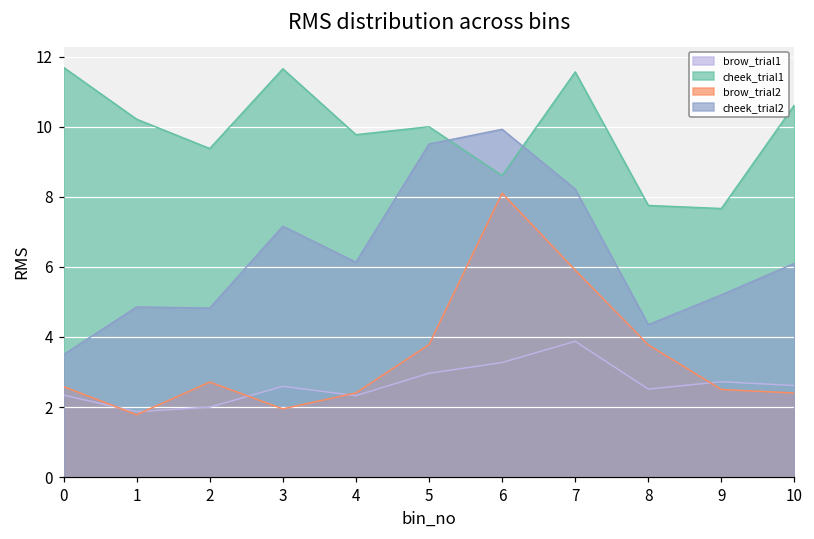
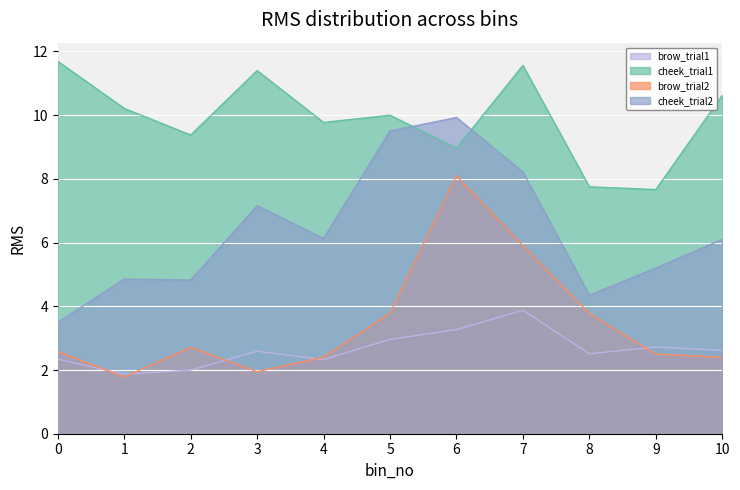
cheek_trial1, 3: 11.7 -> 11.4
cheek_trial1, 6: 8.6 -> 9.0
